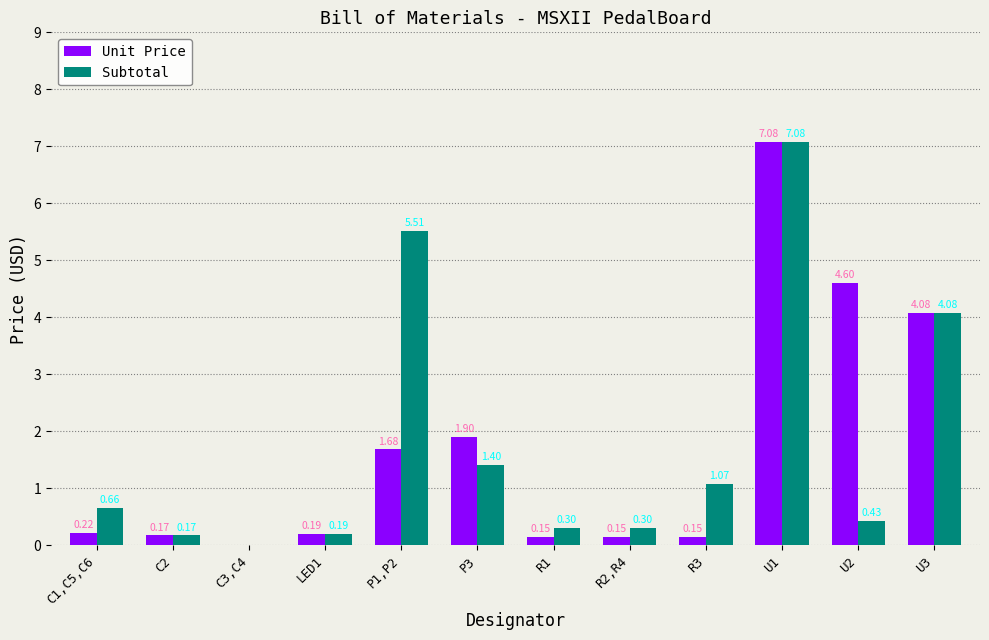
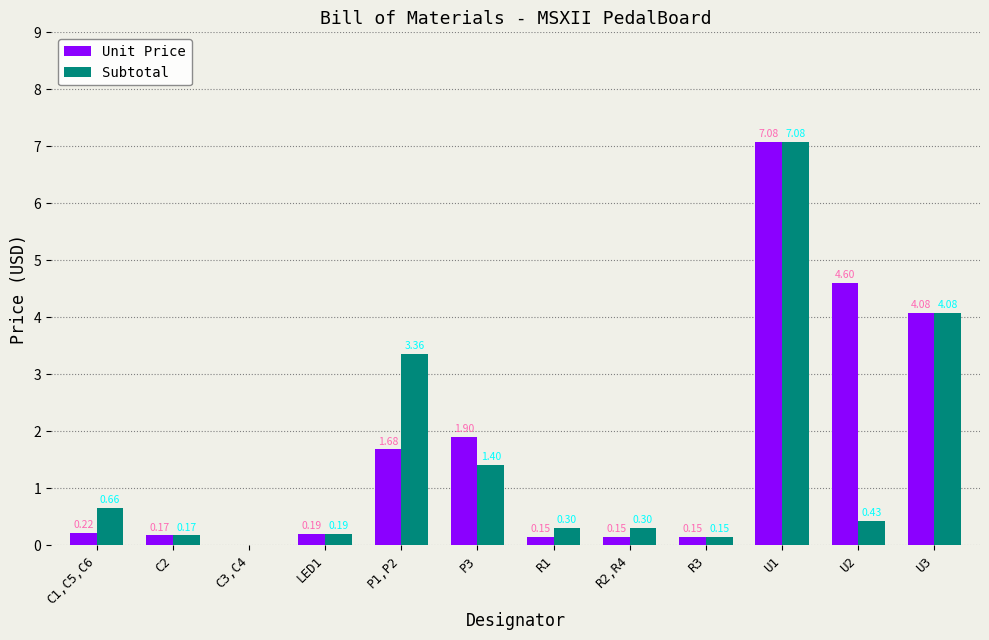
Subtotal, P1,P2: 5.51 -> 3.36
Subtotal, R3: 1.07 -> 0.15
